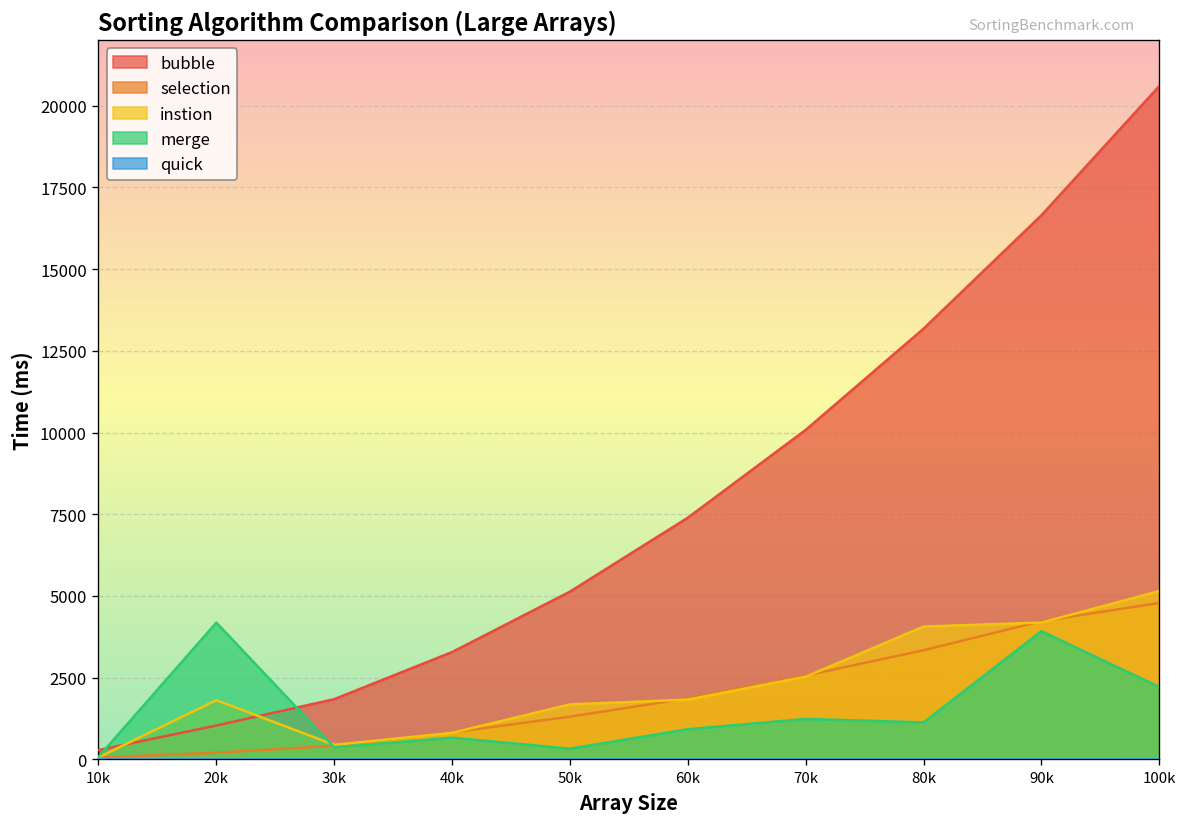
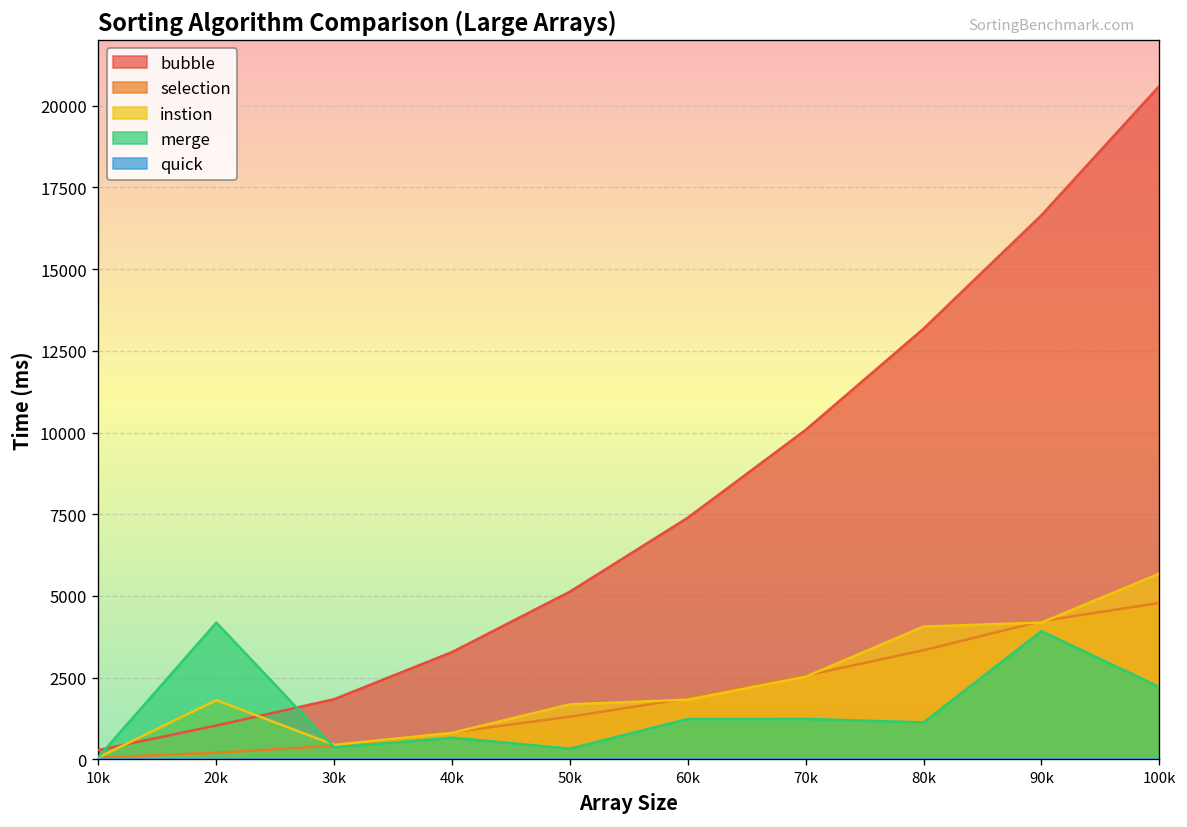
merge, 60k: 900 -> 1200
instion, 100k: 5200 -> 5700
